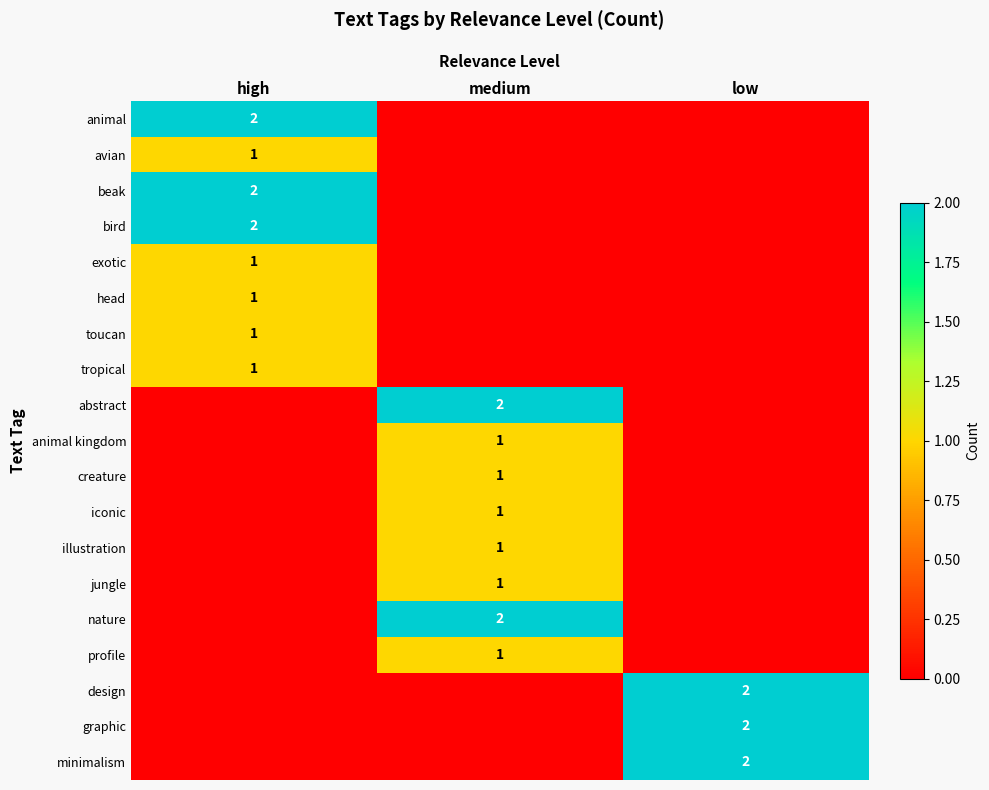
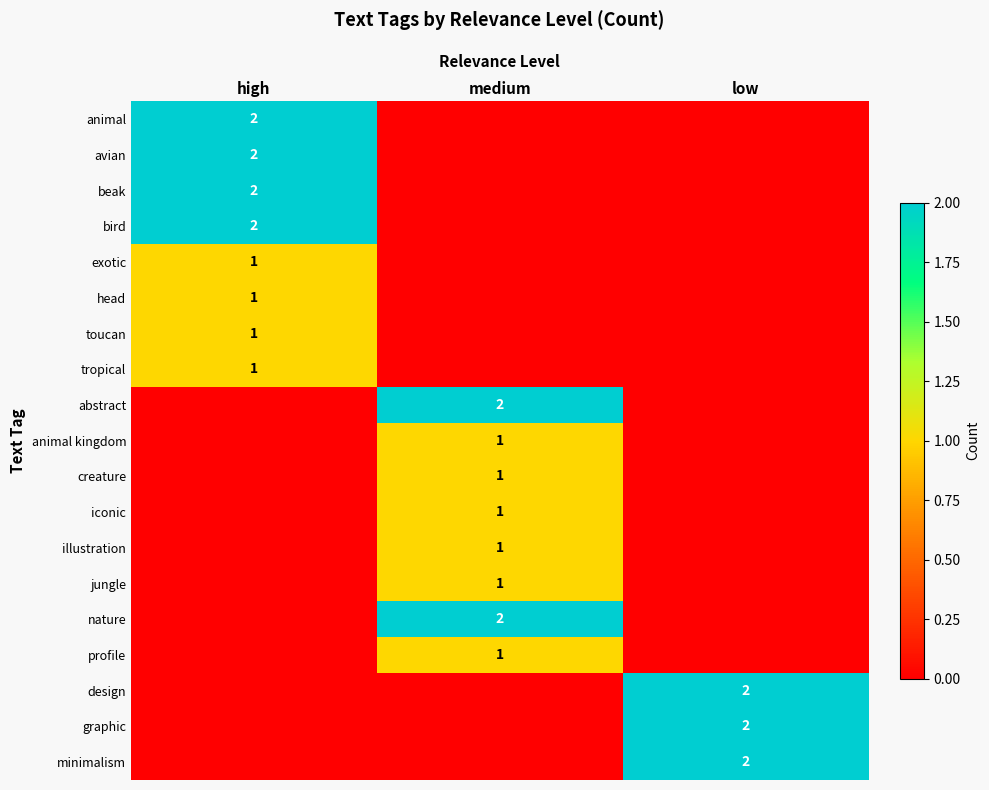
avian, high: 1 -> 2
